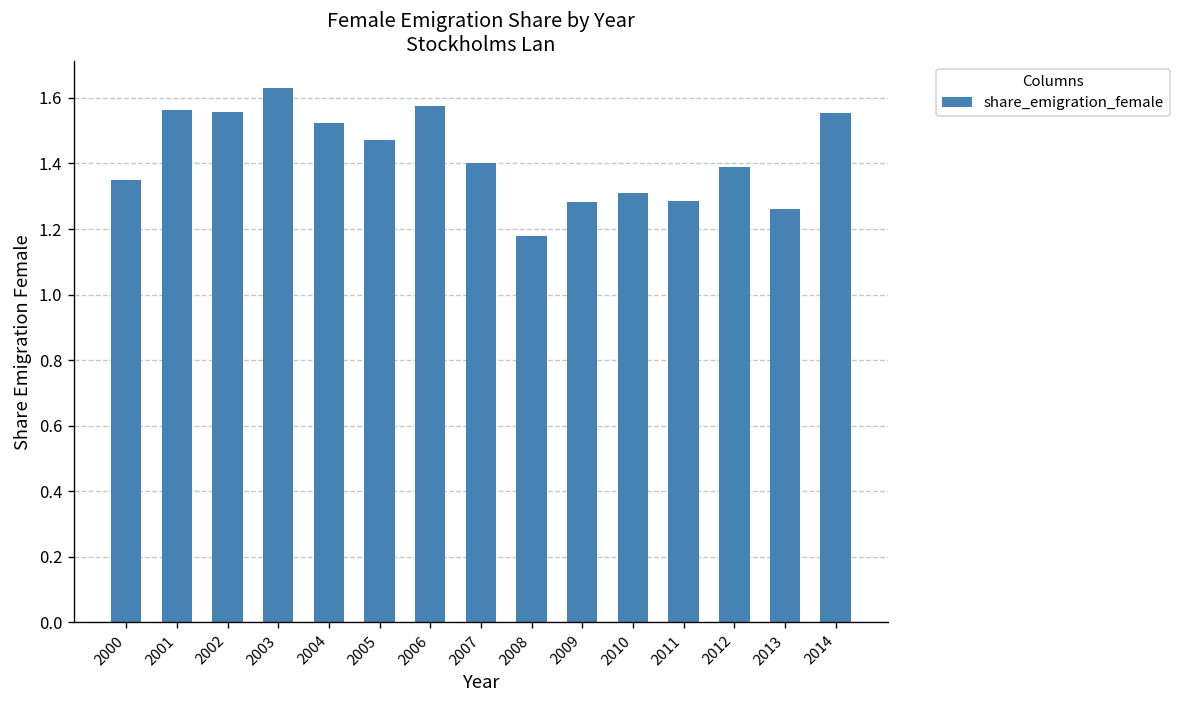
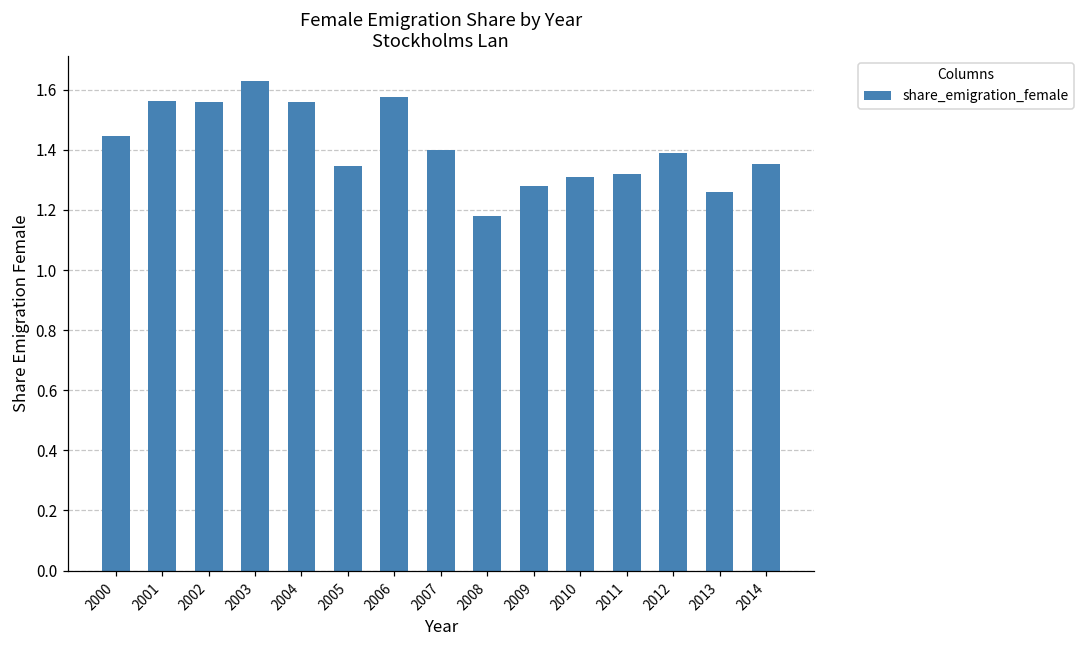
2000: 1.35 -> 1.45
2004: 1.52 -> 1.56
2005: 1.47 -> 1.35
2011: 1.28 -> 1.32
2014: 1.55 -> 1.35
